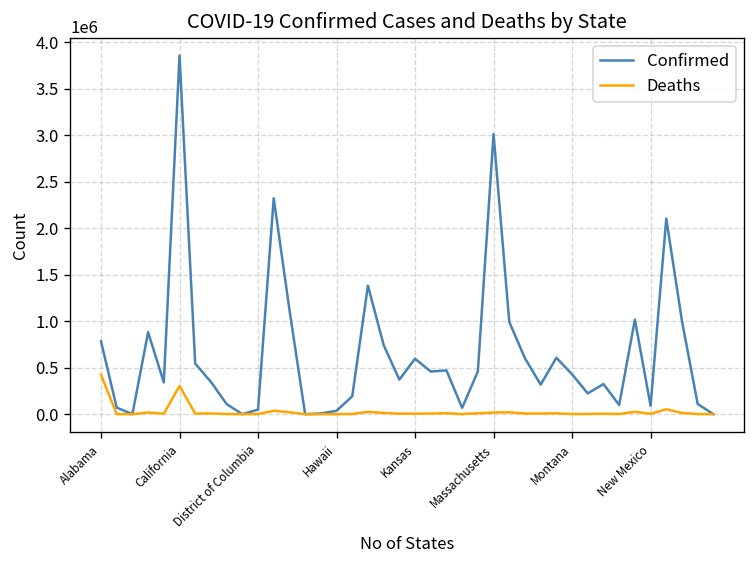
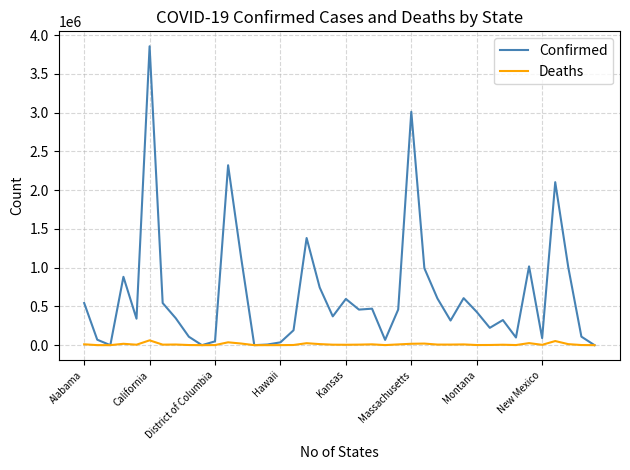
Confirmed, Alabama: 800000 -> 500000
Deaths, Alabama: 400000 -> 0
Deaths, California: 300000 -> 100000
